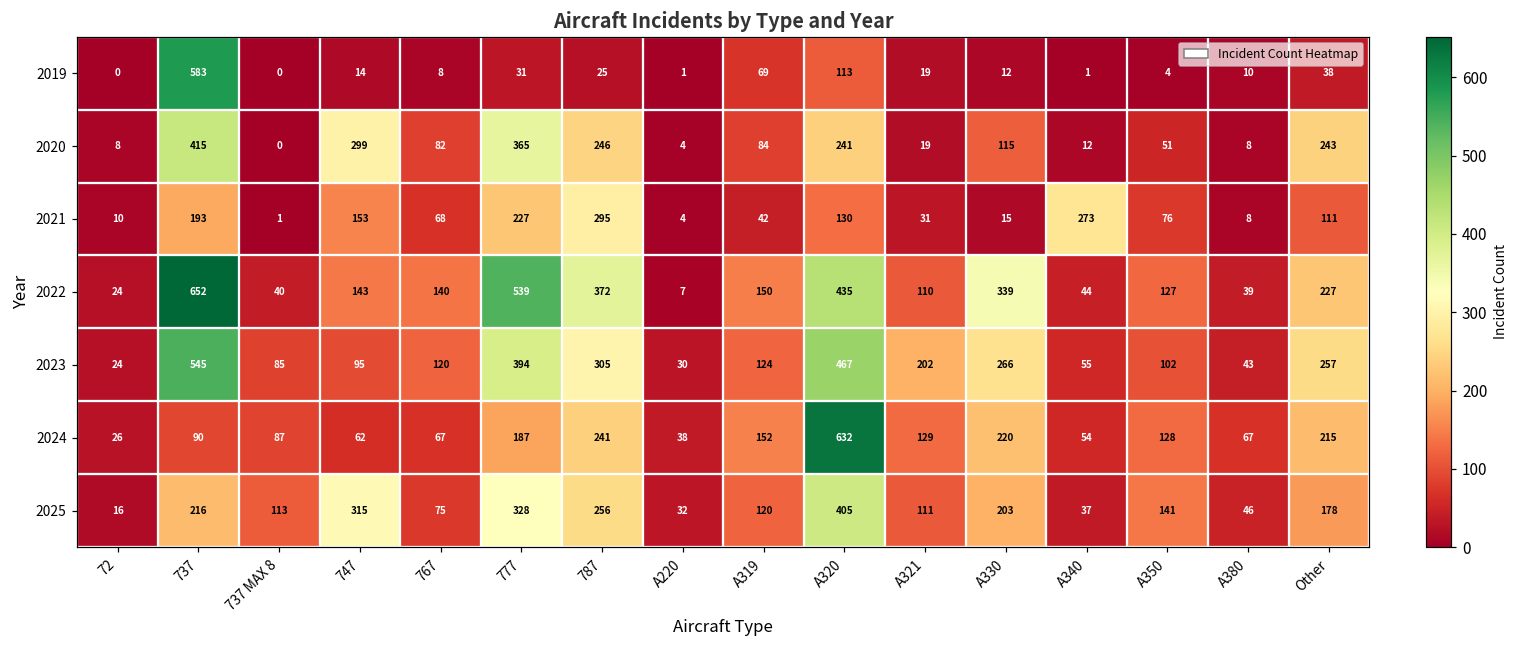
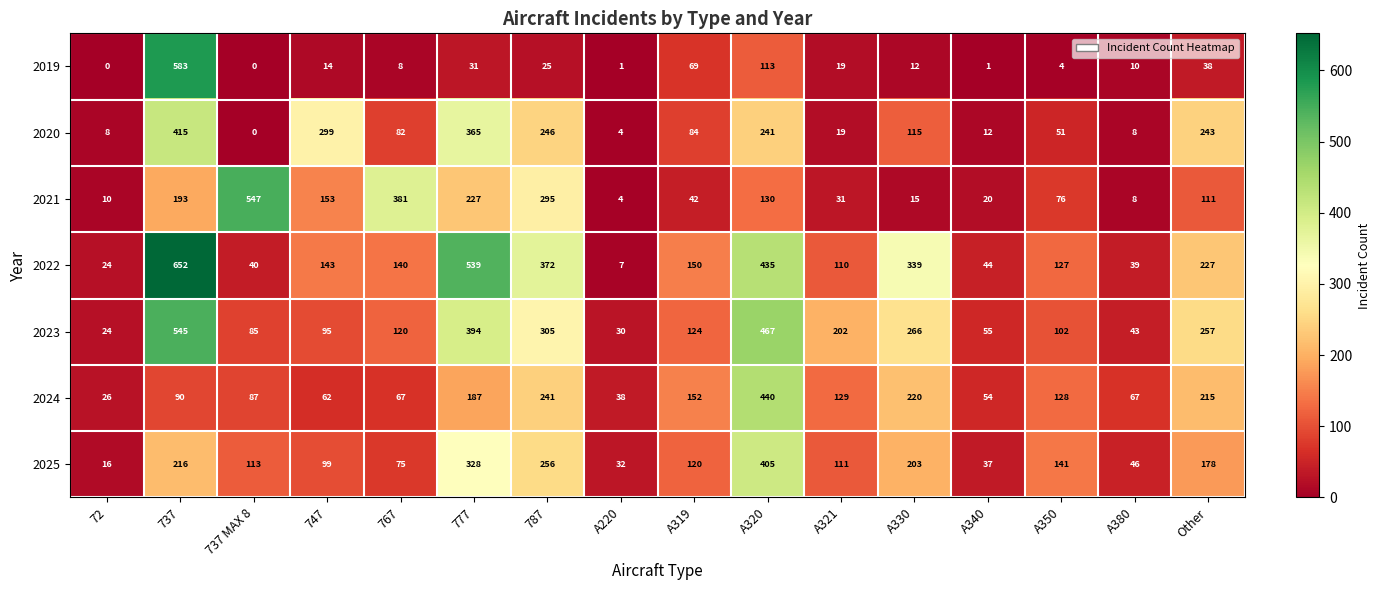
2021, 737 MAX 8: 1 -> 547
2021, 767: 68 -> 381
2021, A340: 273 -> 20
2024, A320: 632 -> 440
2025, 747: 315 -> 99
